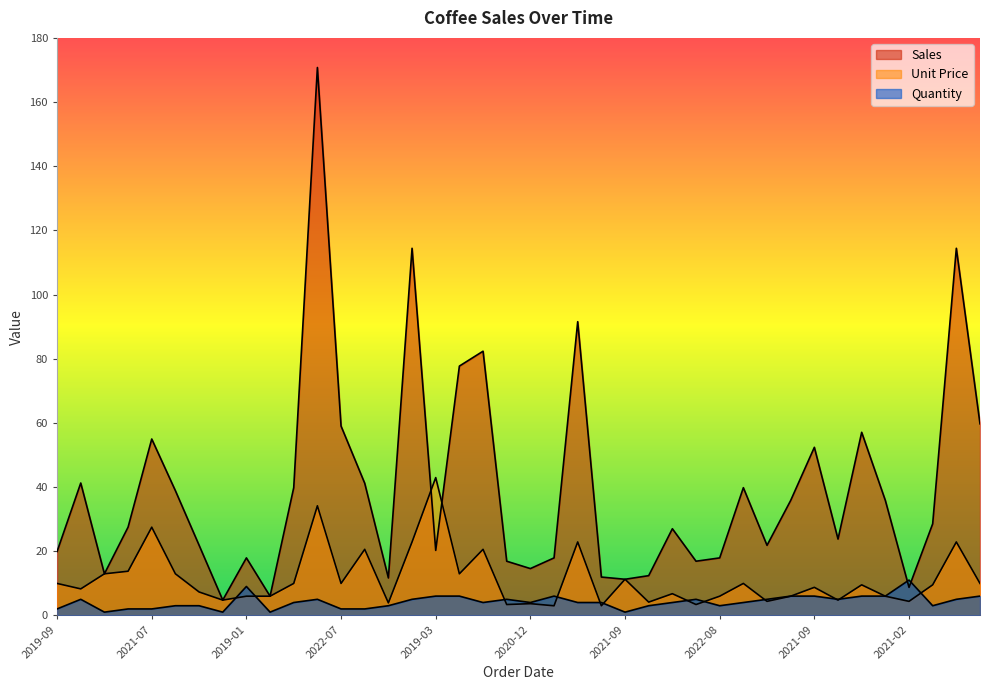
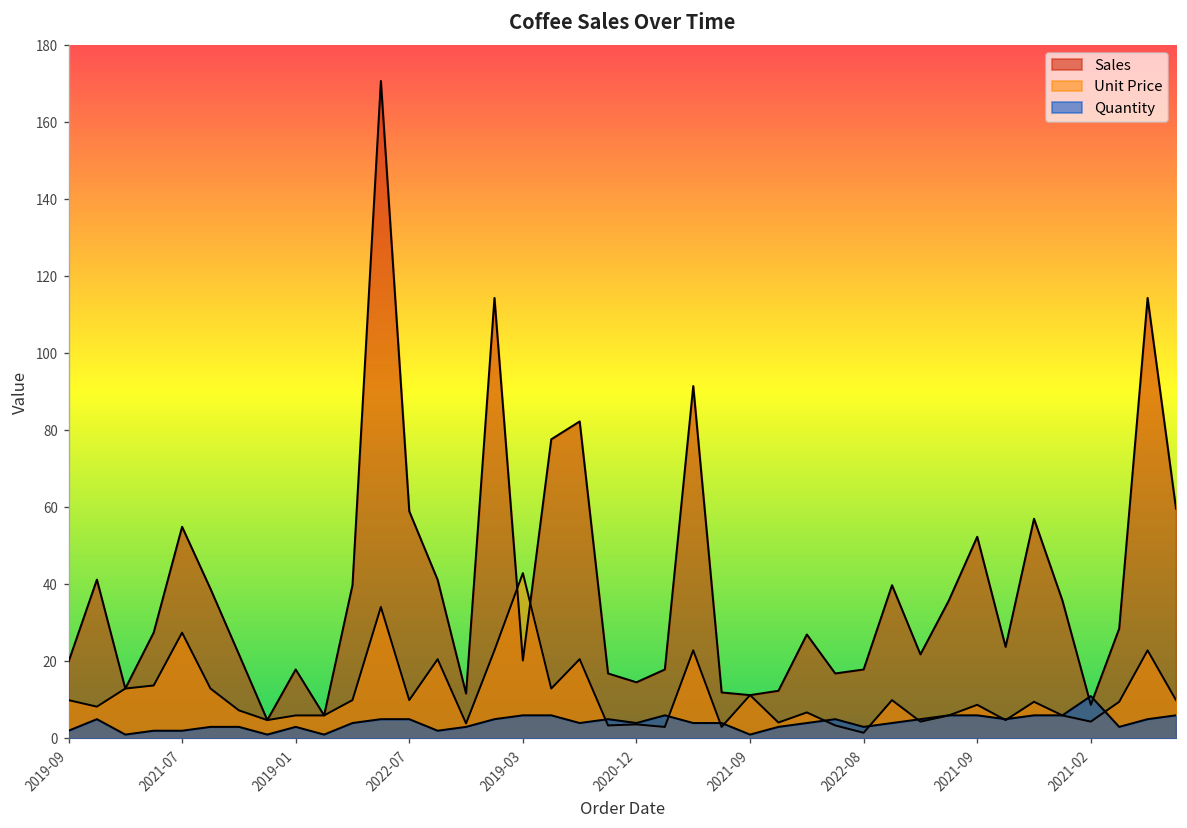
Quantity, 2019-01: 9 -> 3
Quantity, 2022-07: 2 -> 5
Unit Price, 2022-08: 6 -> 1
